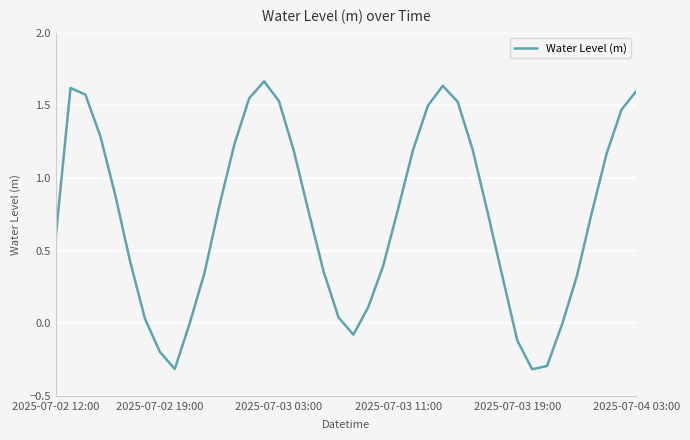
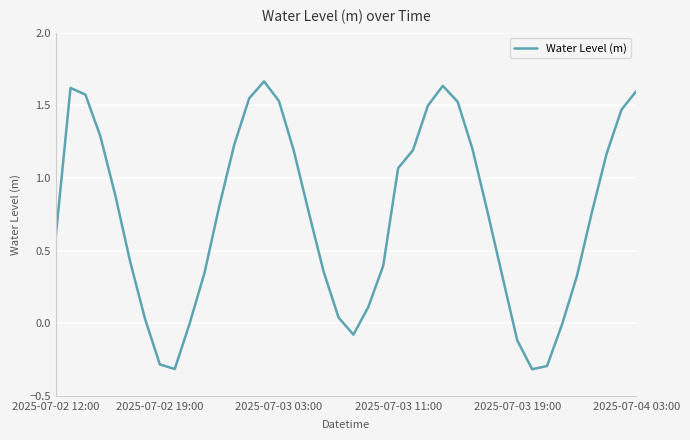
2025-07-02 19:00: -0.20 -> -0.28
2025-07-03 11:00: 0.79 -> 1.07
